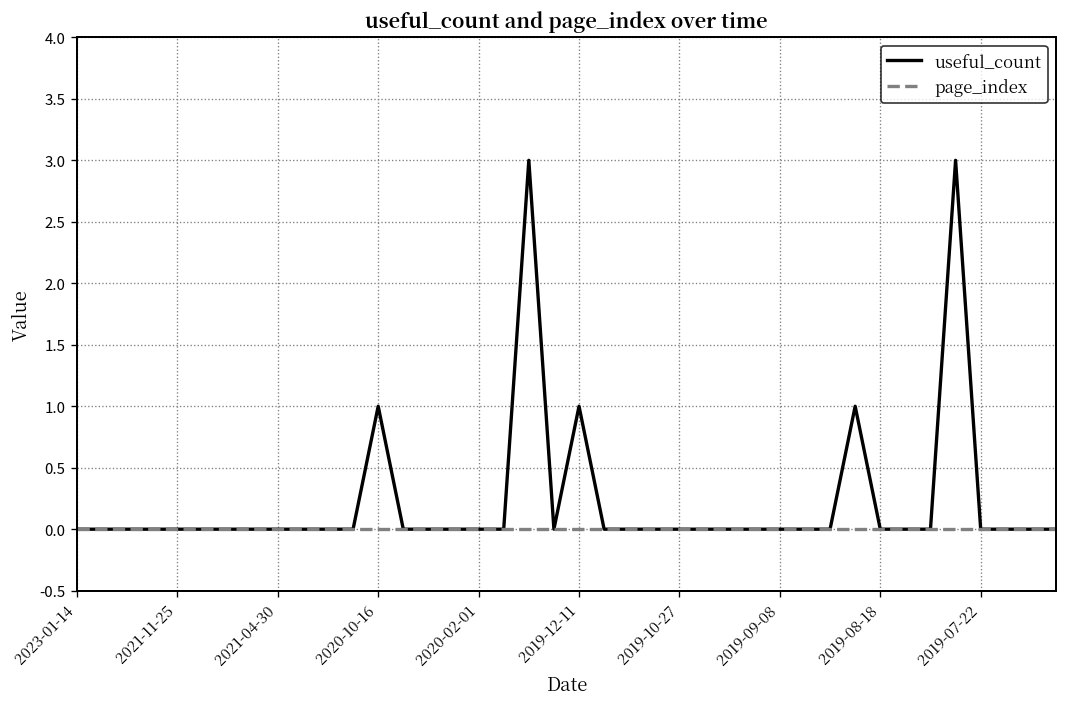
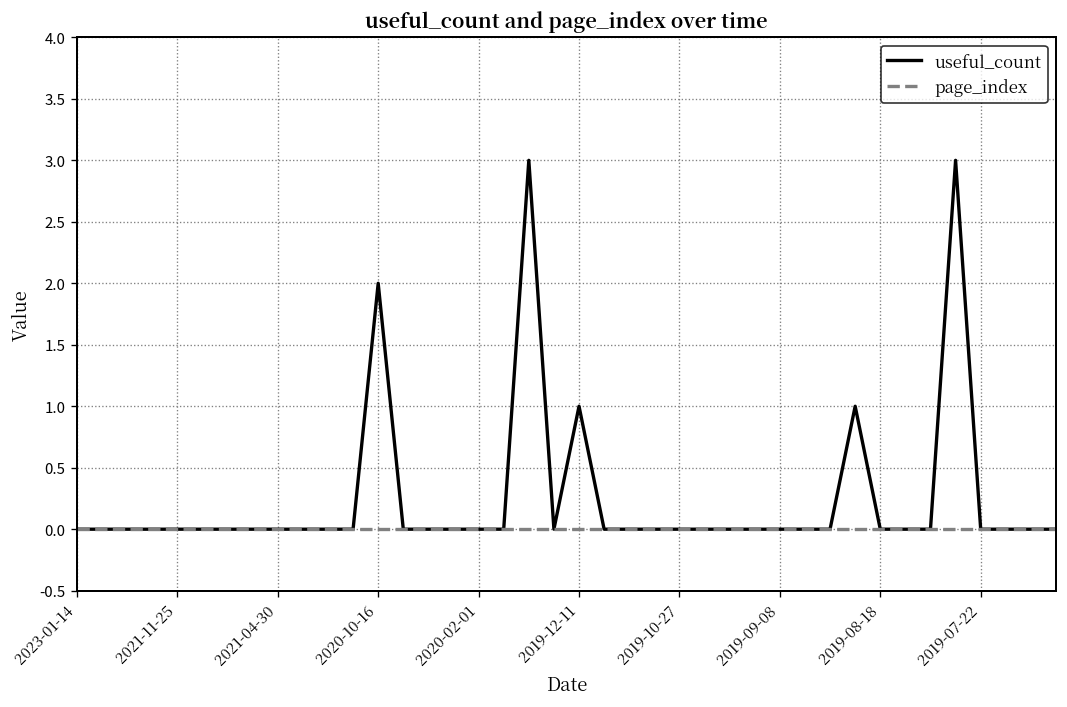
useful_count, 2020-10-16: 1 -> 2
